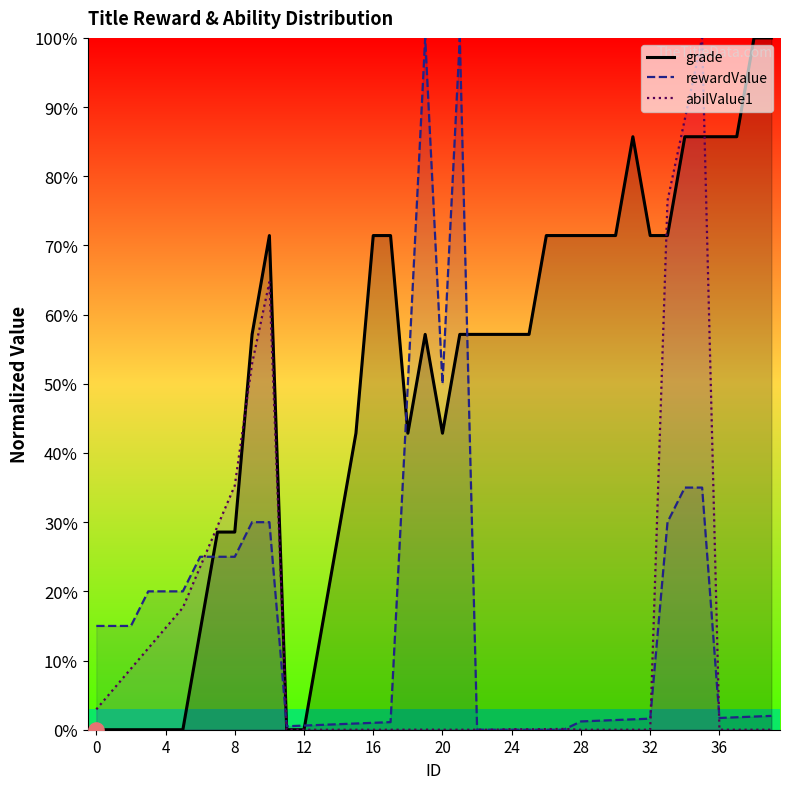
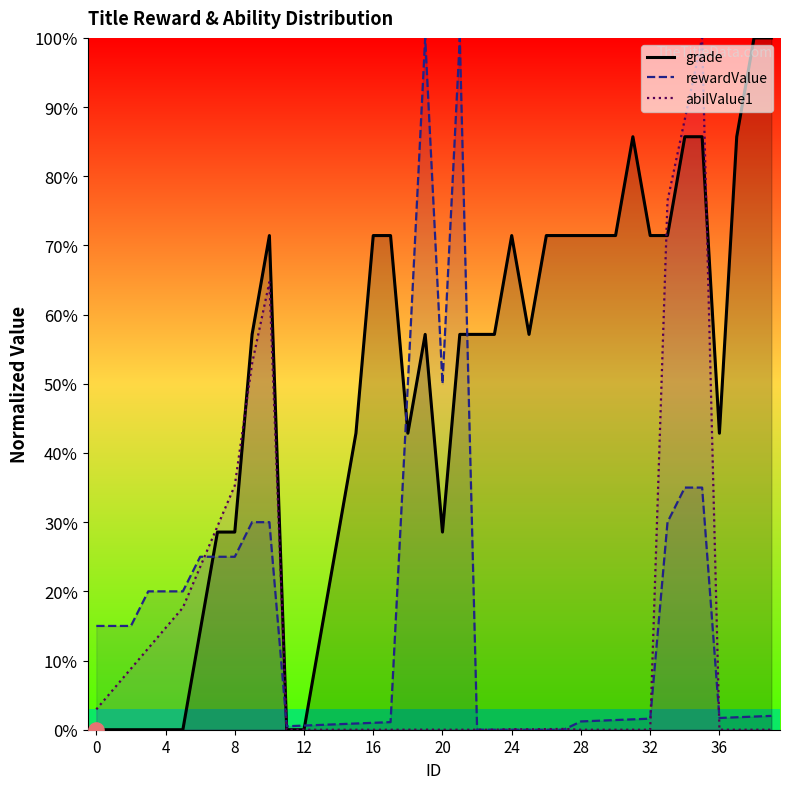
grade, 20: 43% -> 29%
grade, 24: 57% -> 71%
grade, 36: 86% -> 43%
